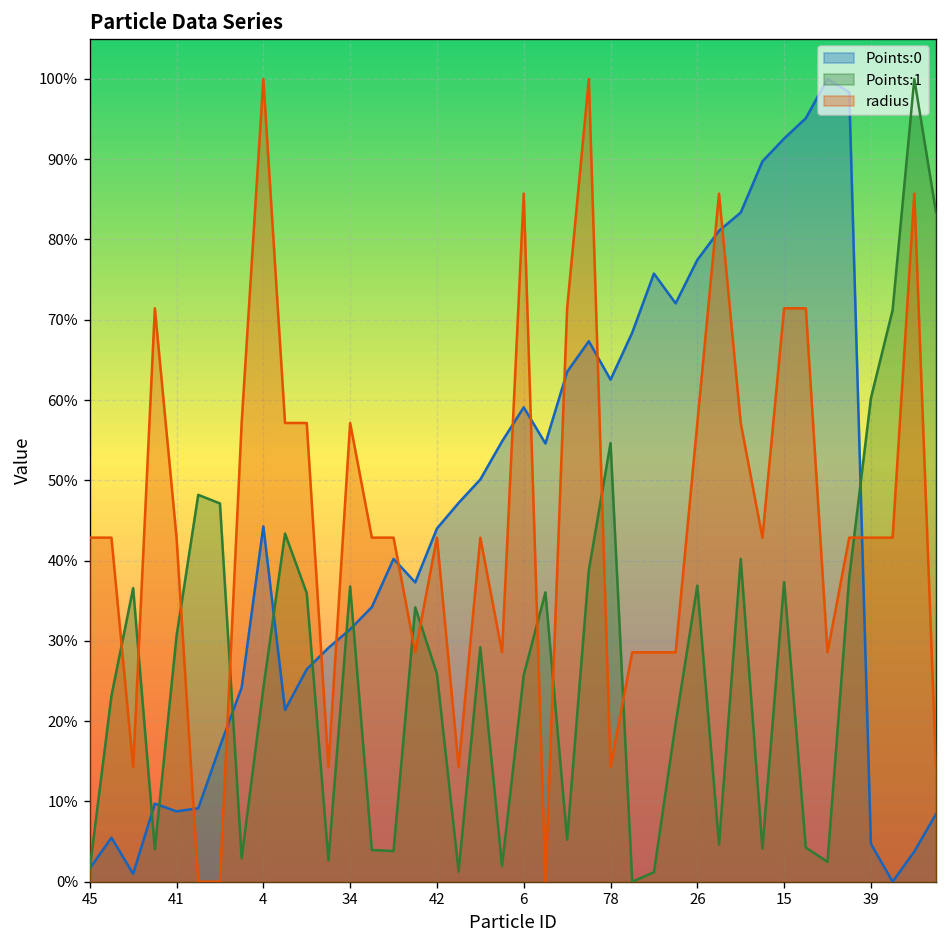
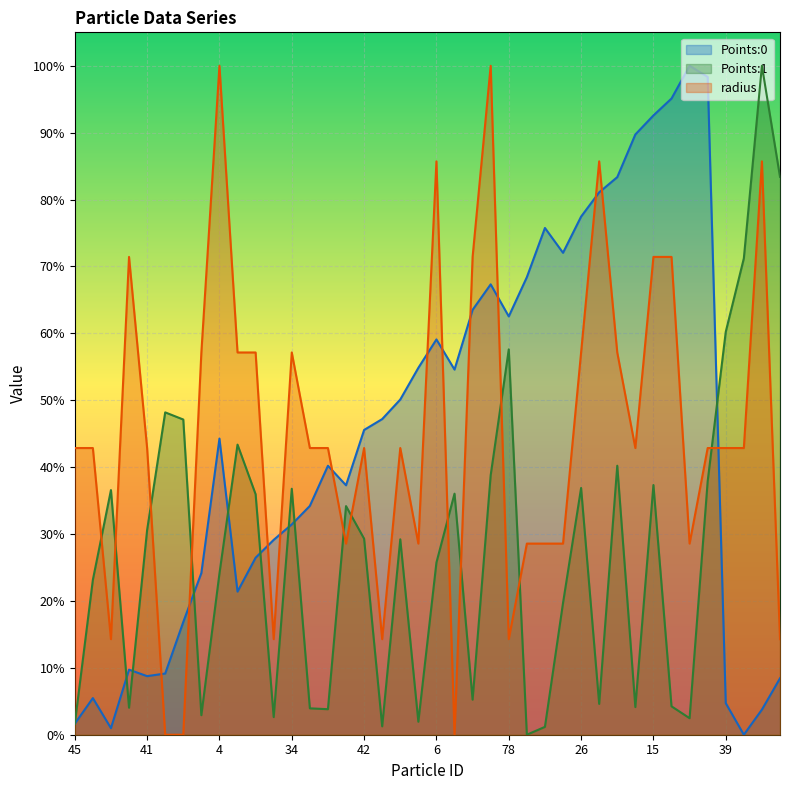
Points:0, 42: 44% -> 46%
Points:1, 42: 26% -> 29%
Points:1, 78: 55% -> 58%
